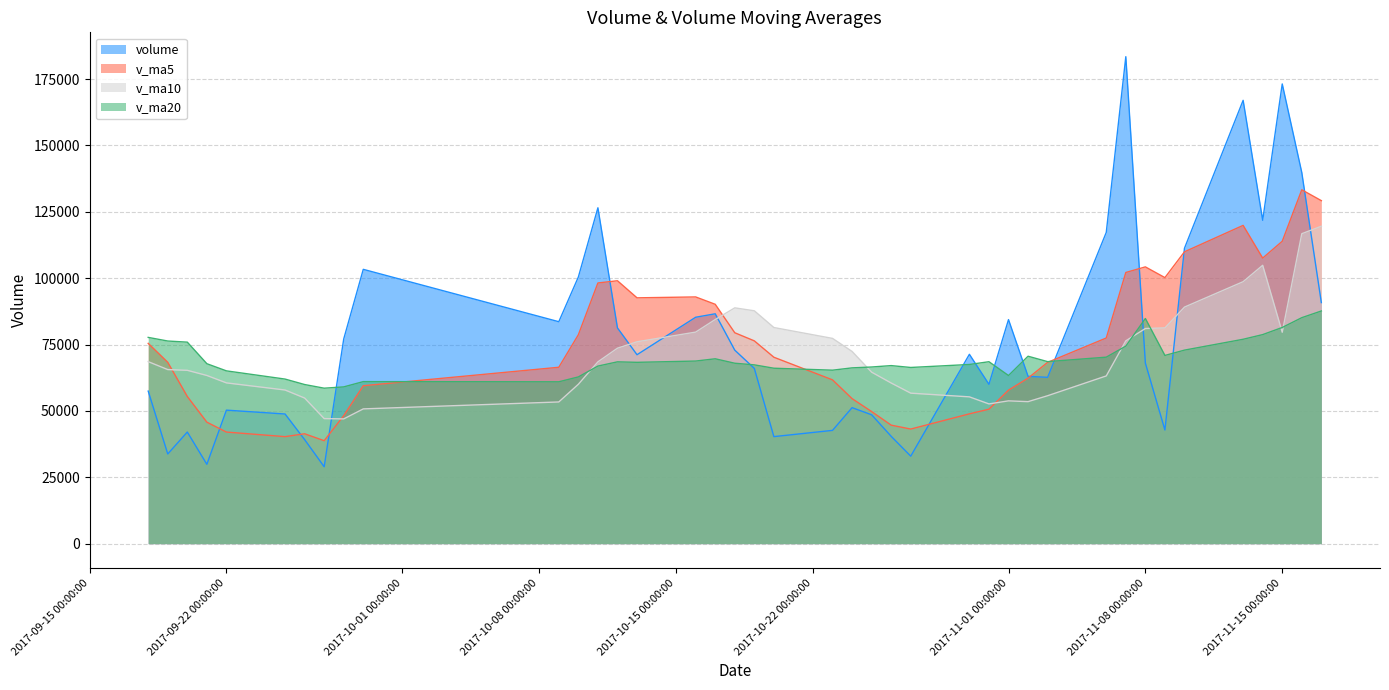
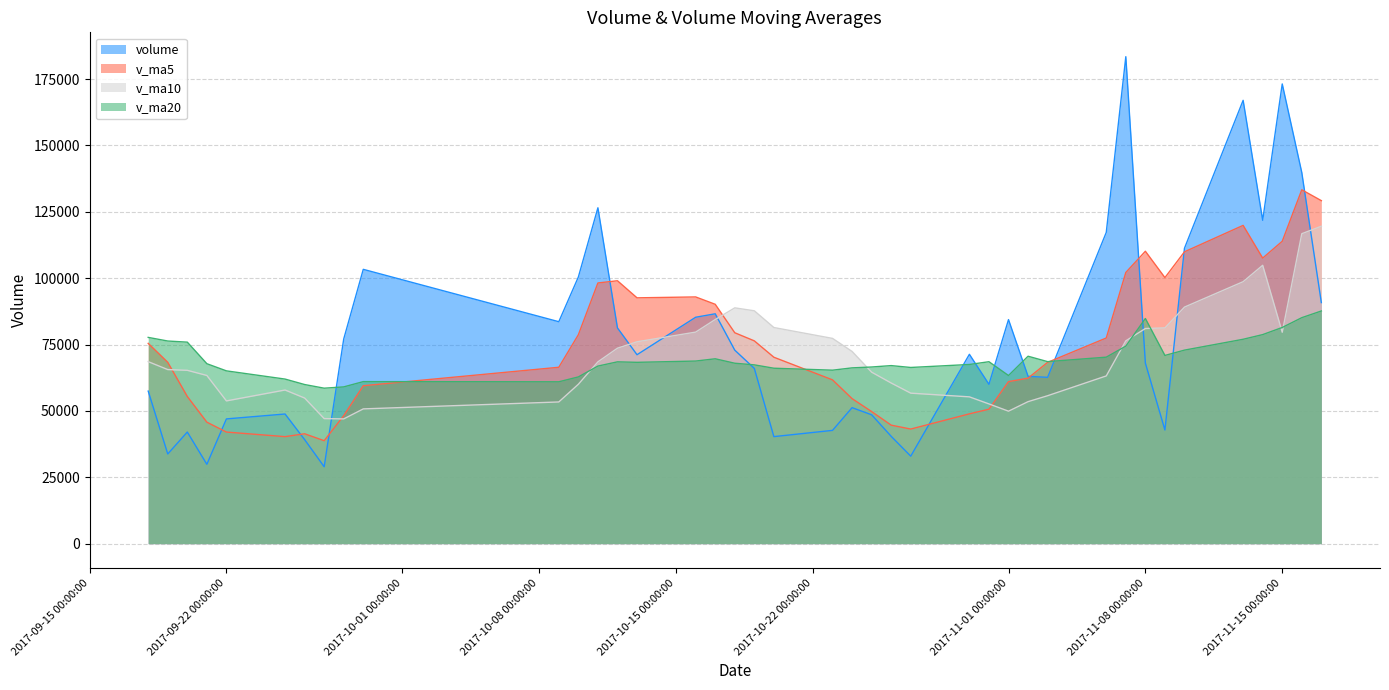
volume, 2017-09-22 00:00:00: 50000 -> 47000
v_ma10, 2017-09-22 00:00:00: 61000 -> 54000
v_ma5, 2017-11-01 00:00:00: 58000 -> 61000
v_ma10, 2017-11-01 00:00:00: 54000 -> 50000
v_ma5, 2017-11-08 00:00:00: 104000 -> 110000
